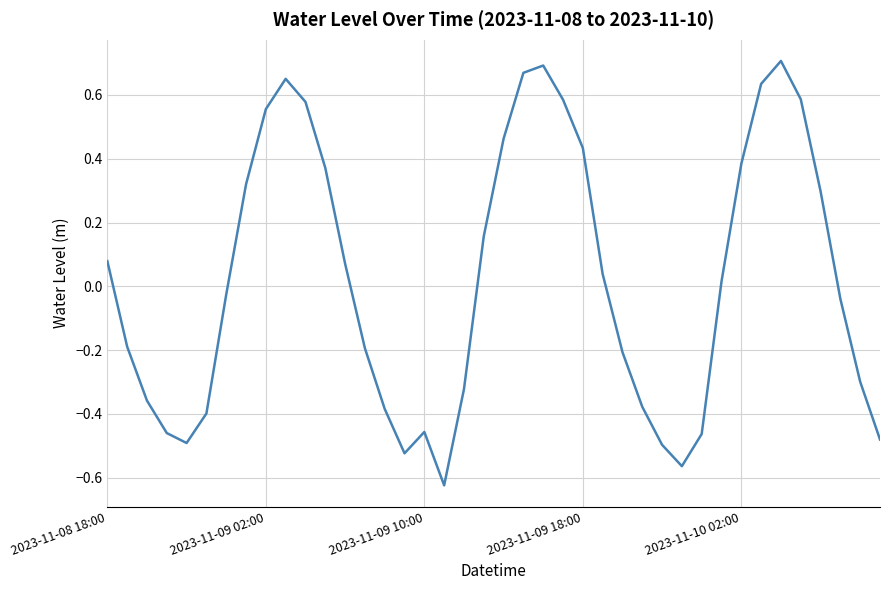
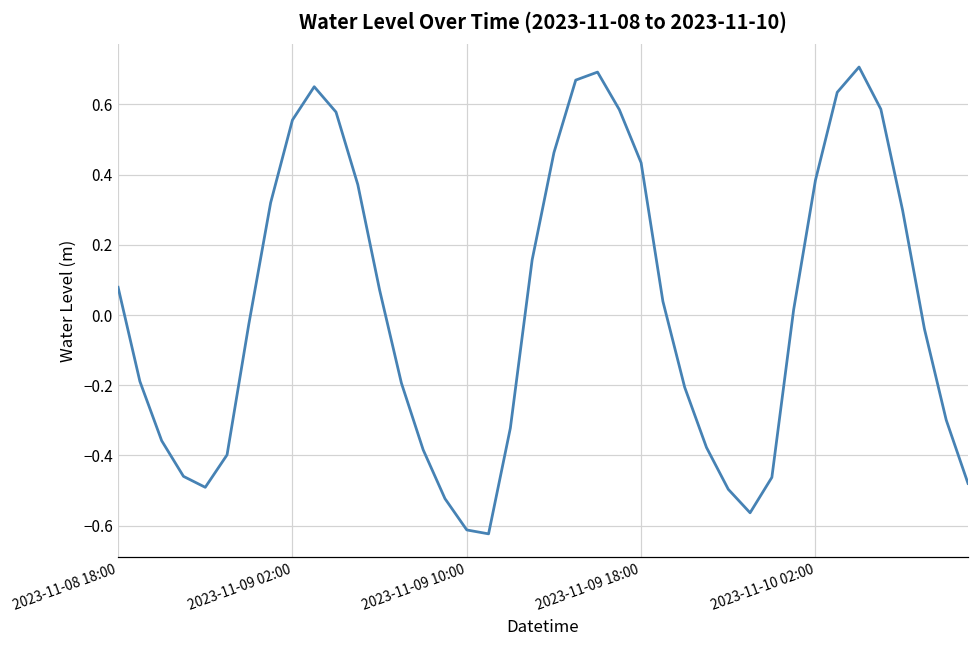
2023-11-09 10:00: -0.46 -> -0.61
